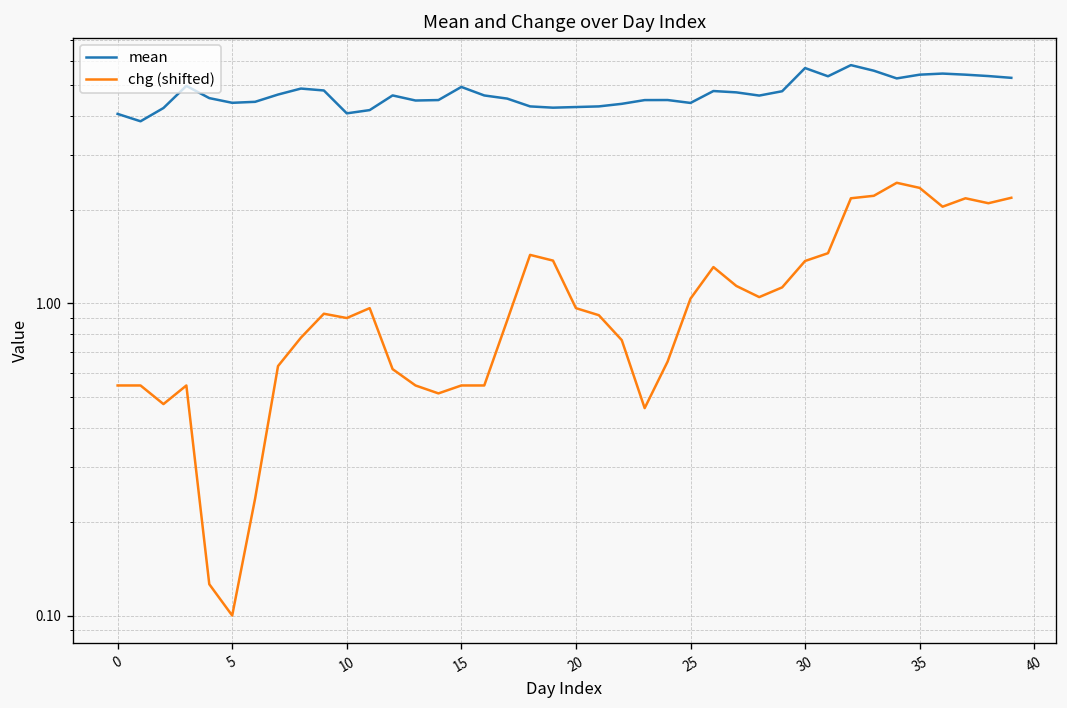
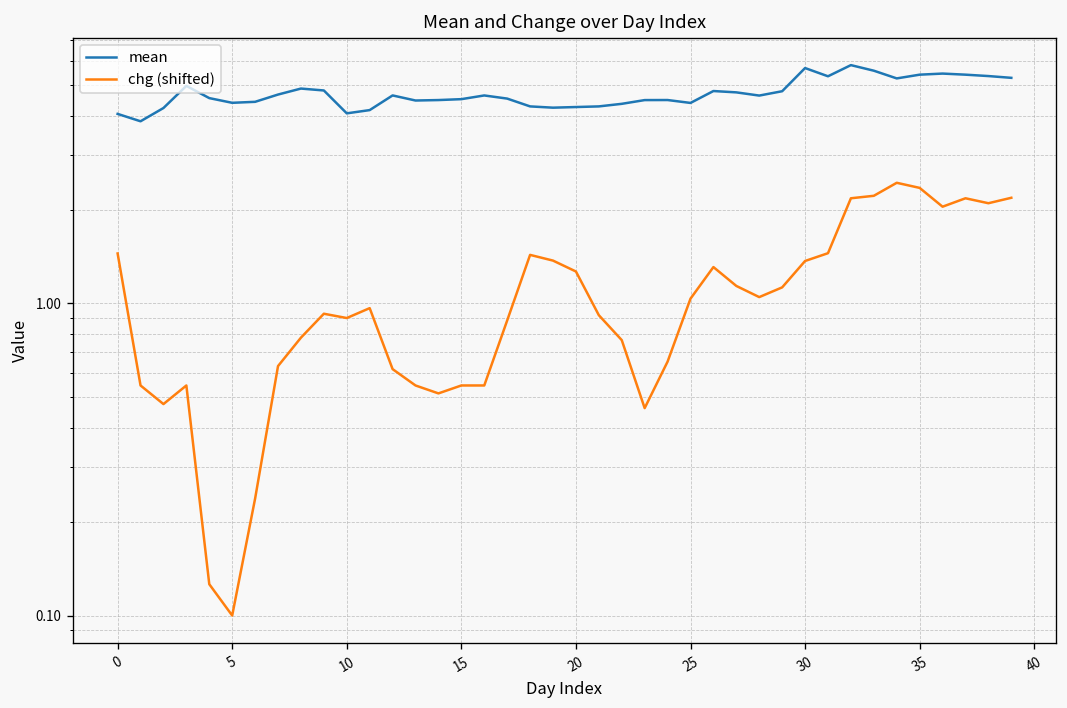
chg (shifted), 0: 0.55 -> 1.4
mean, 15: 4.9 -> 4.5
chg (shifted), 20: 0.97 -> 1.3
